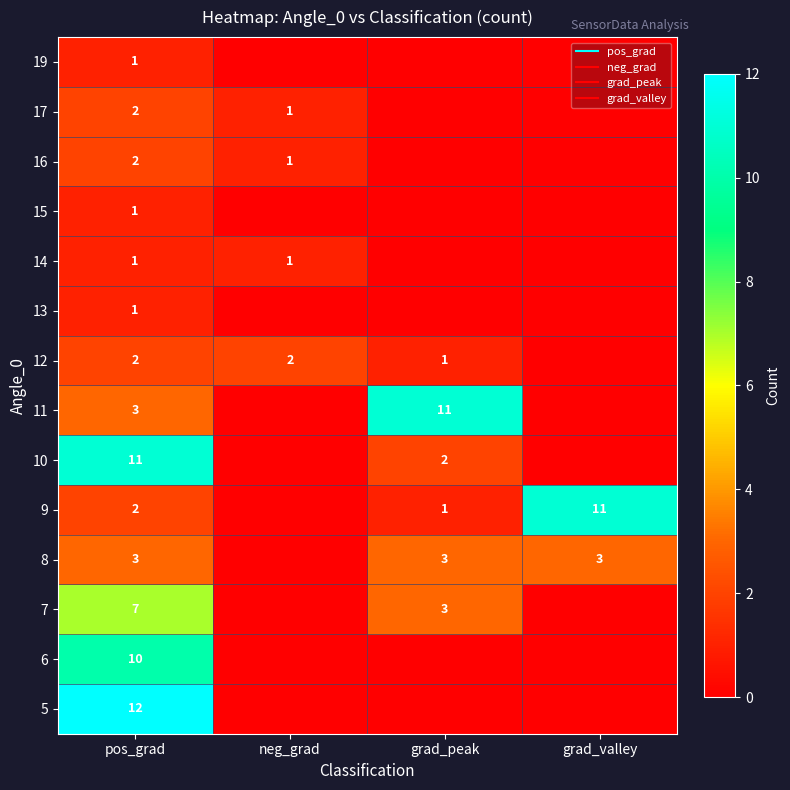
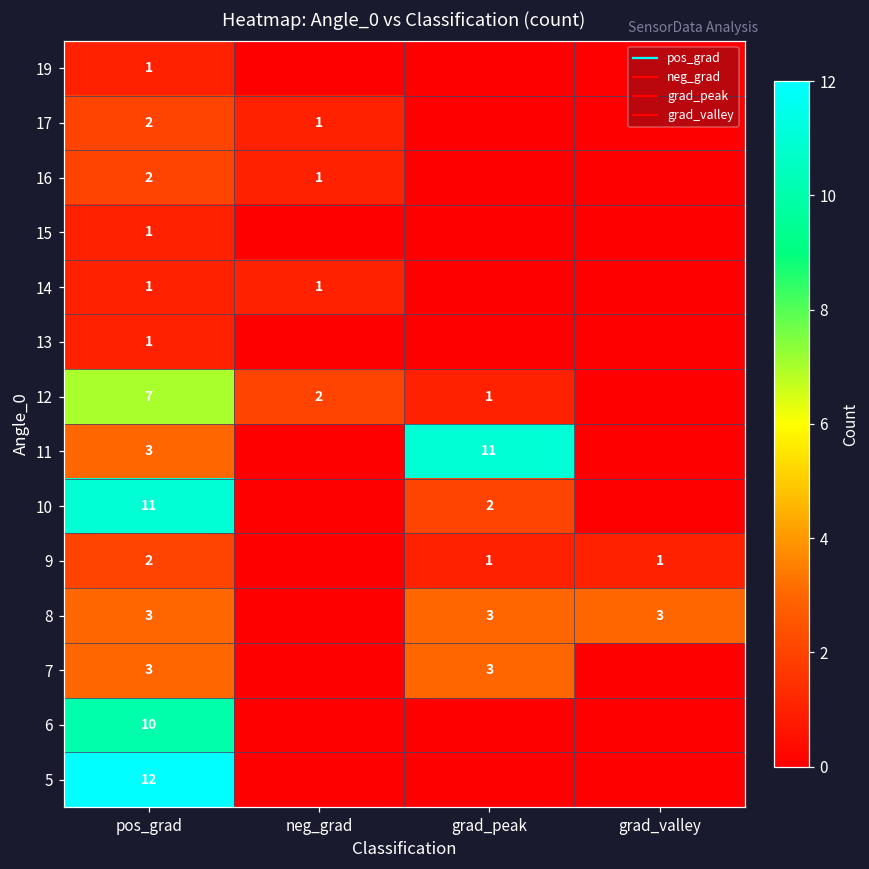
12, pos_grad: 2 -> 7
9, grad_valley: 11 -> 1
7, pos_grad: 7 -> 3
